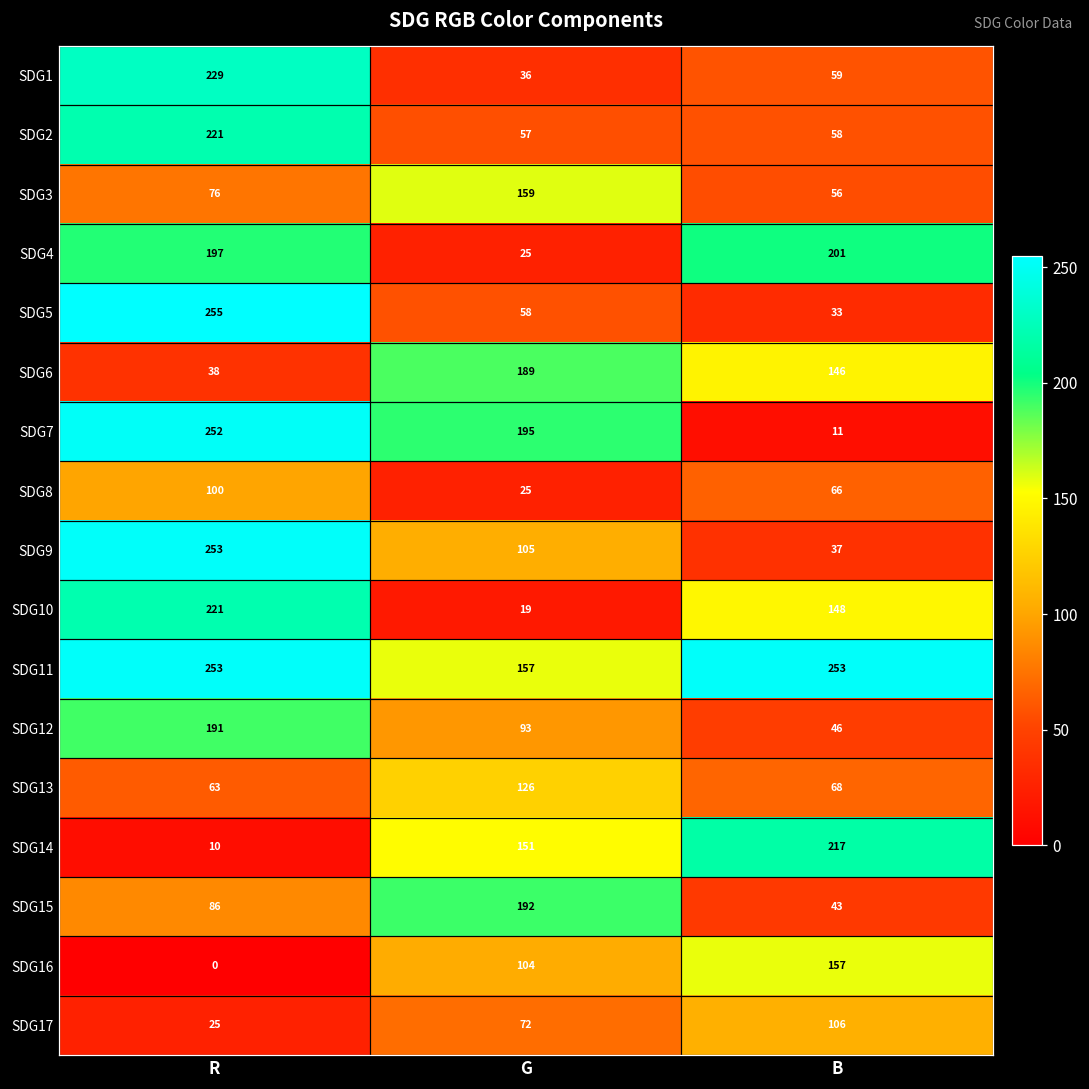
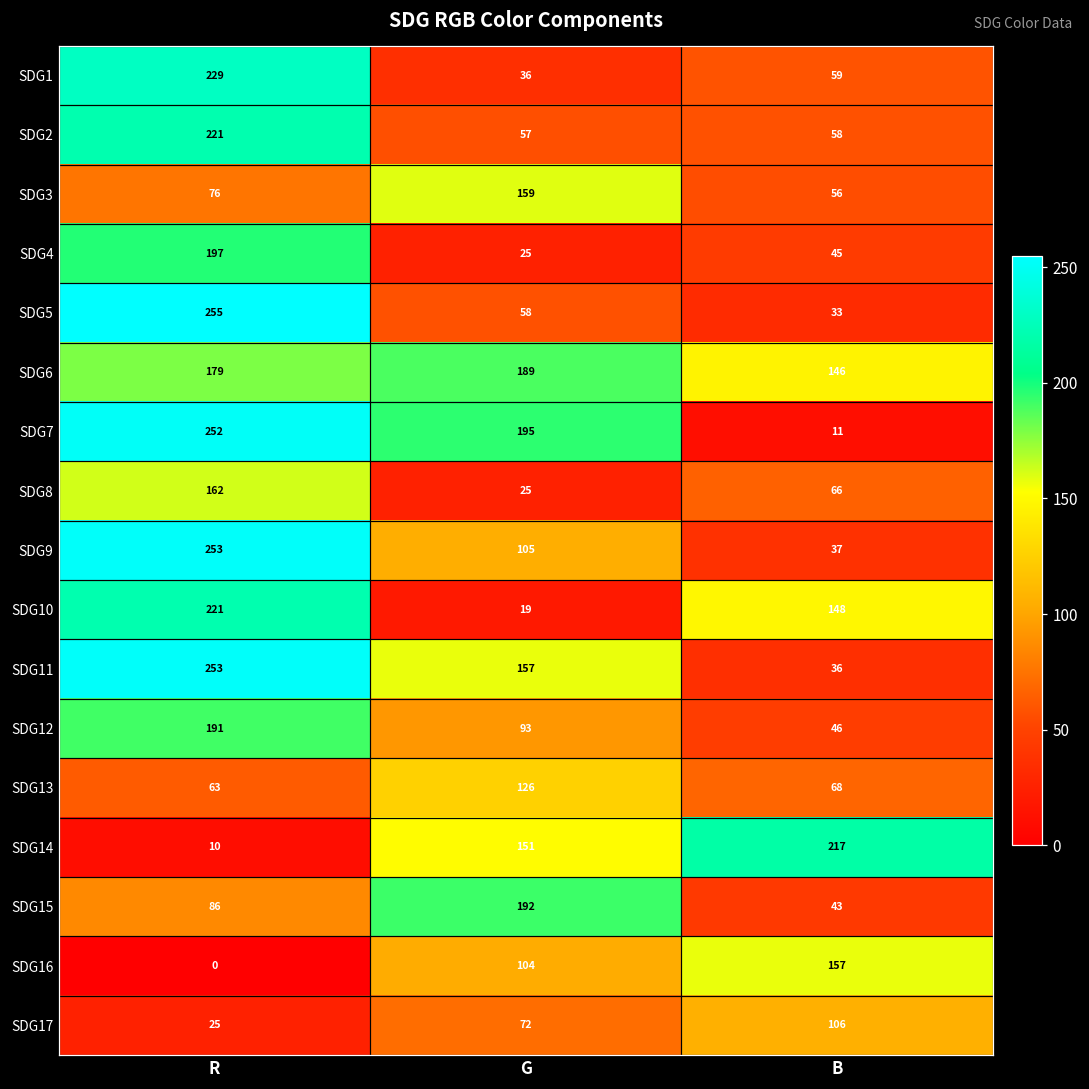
SDG4, B: 201 -> 45
SDG6, R: 38 -> 179
SDG8, R: 100 -> 162
SDG11, B: 253 -> 36
